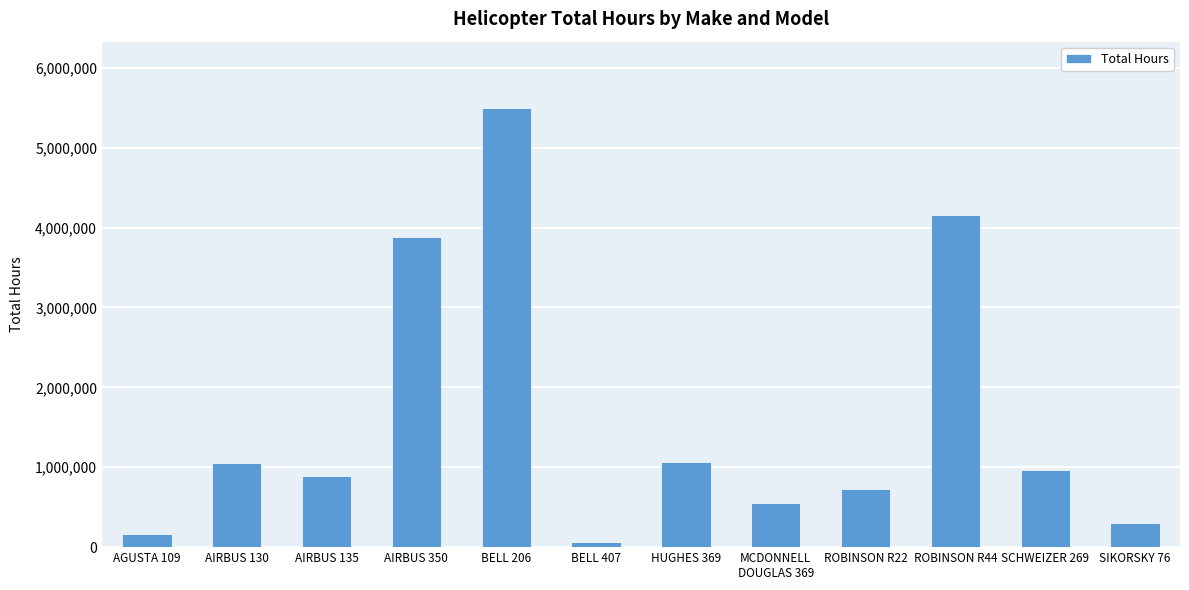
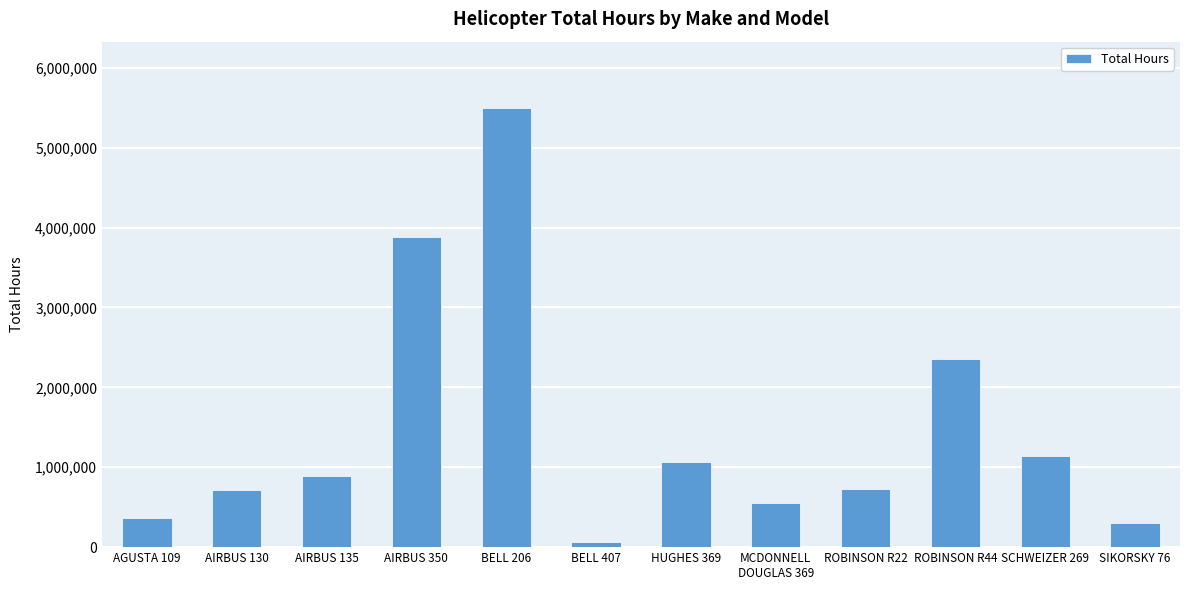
AGUSTA 109: 200,000 -> 400,000
AIRBUS 130: 1,100,000 -> 700,000
ROBINSON R44: 4,200,000 -> 2,400,000
SCHWEIZER 269: 1,000,000 -> 1,100,000
